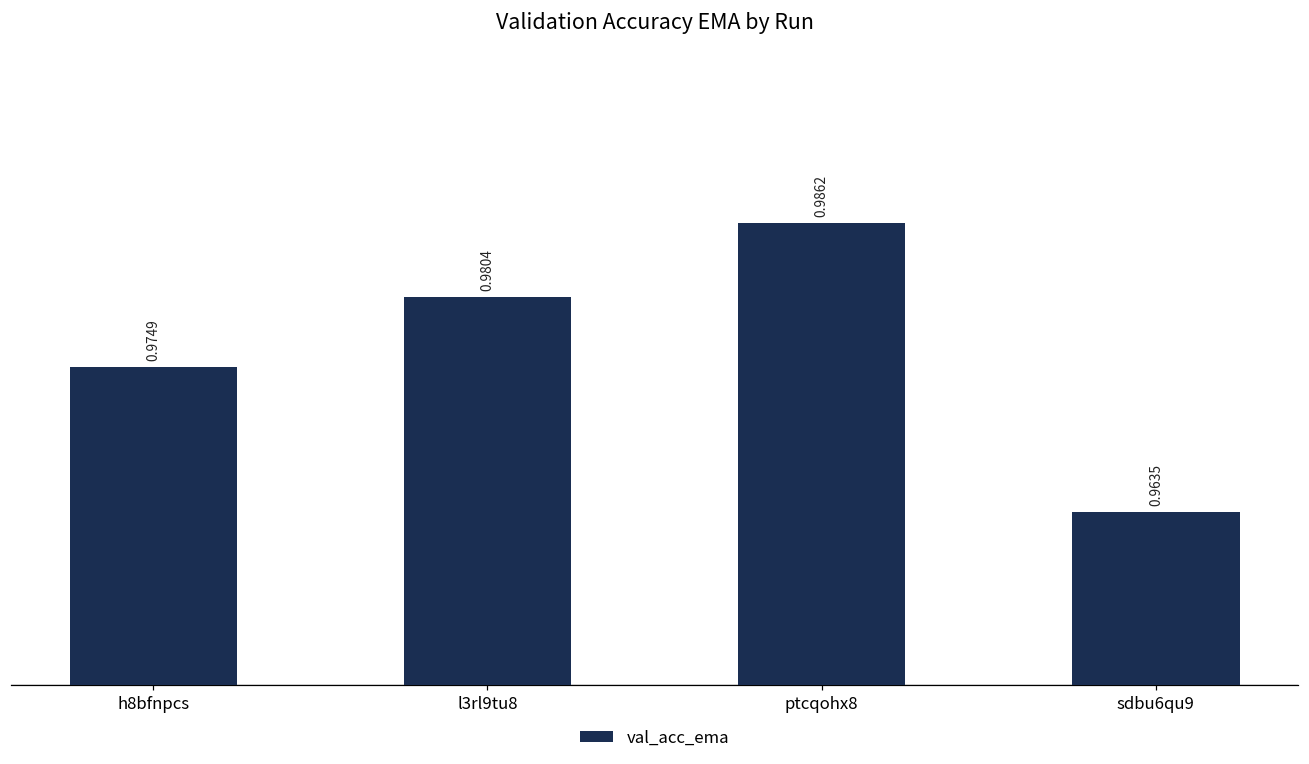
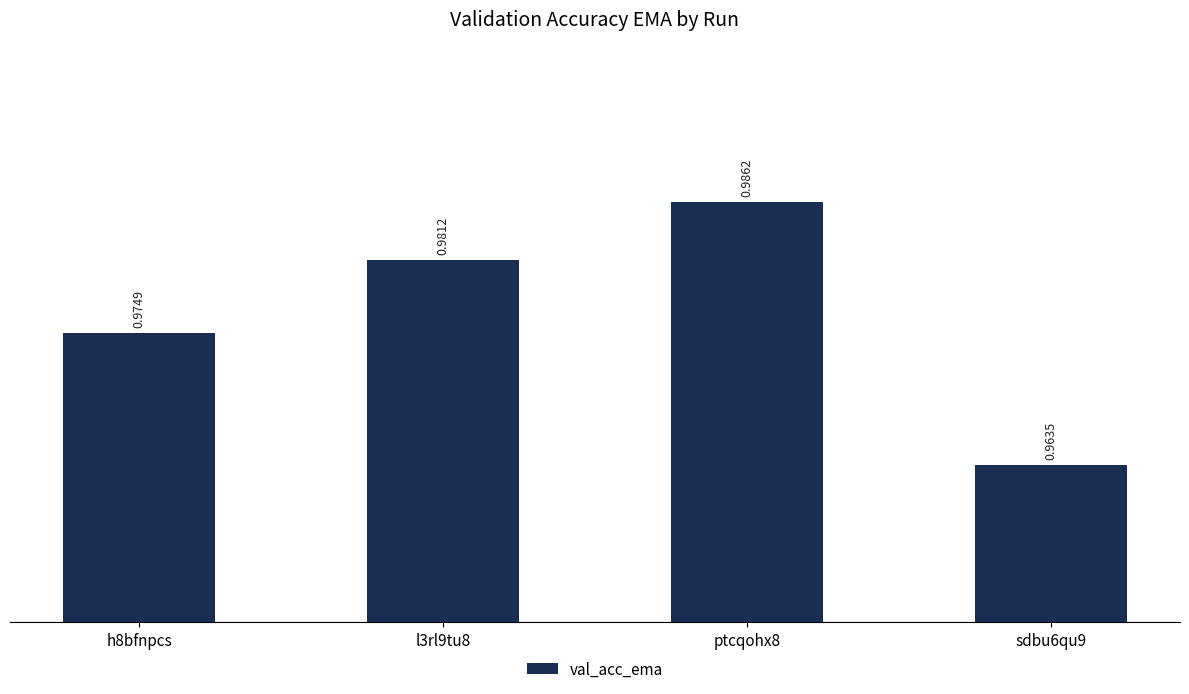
l3rl9tu8: 0.9804 -> 0.9812
